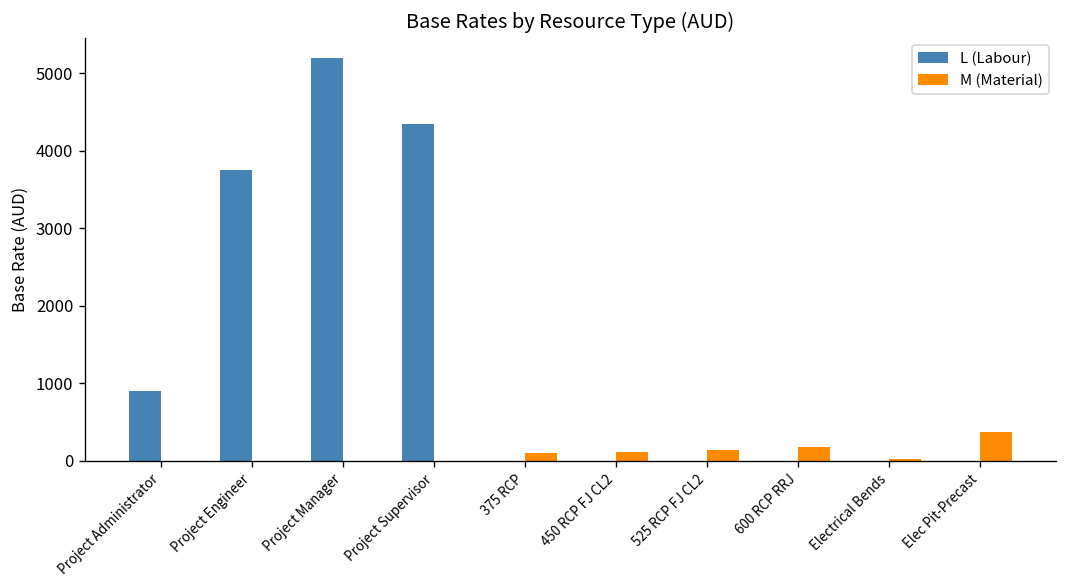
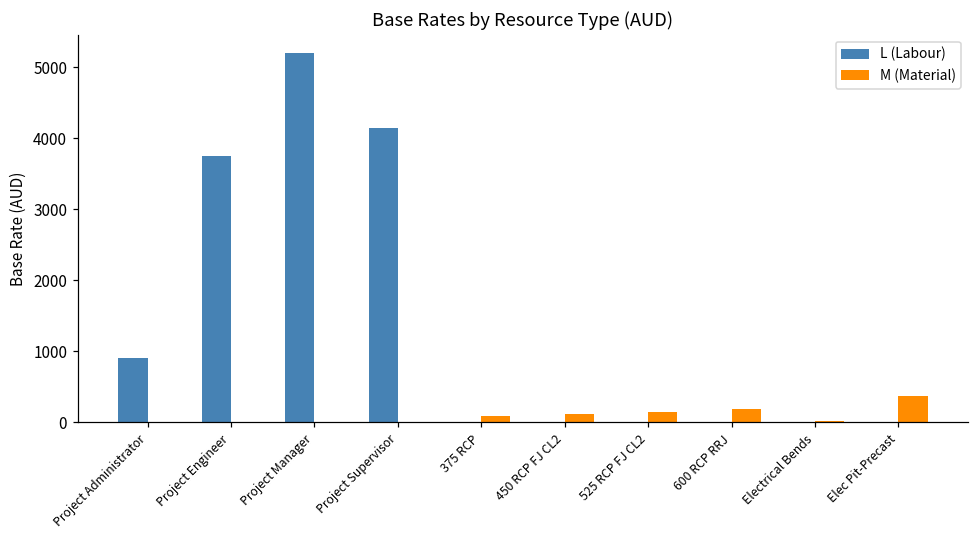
L (Labour), Project Supervisor: 4300 -> 4100
